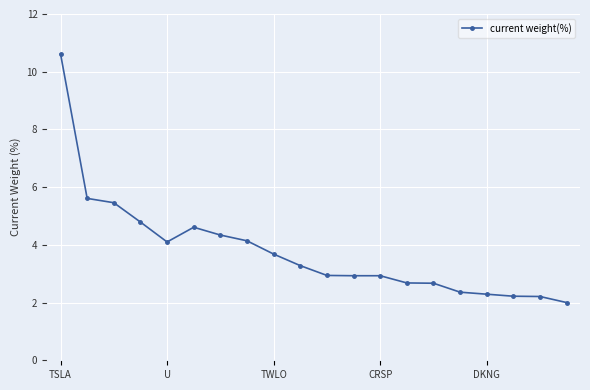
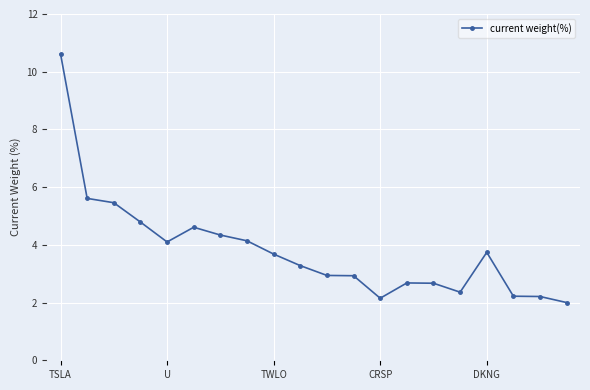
CRSP: 2.9 -> 2.2
DKNG: 2.3 -> 3.7
